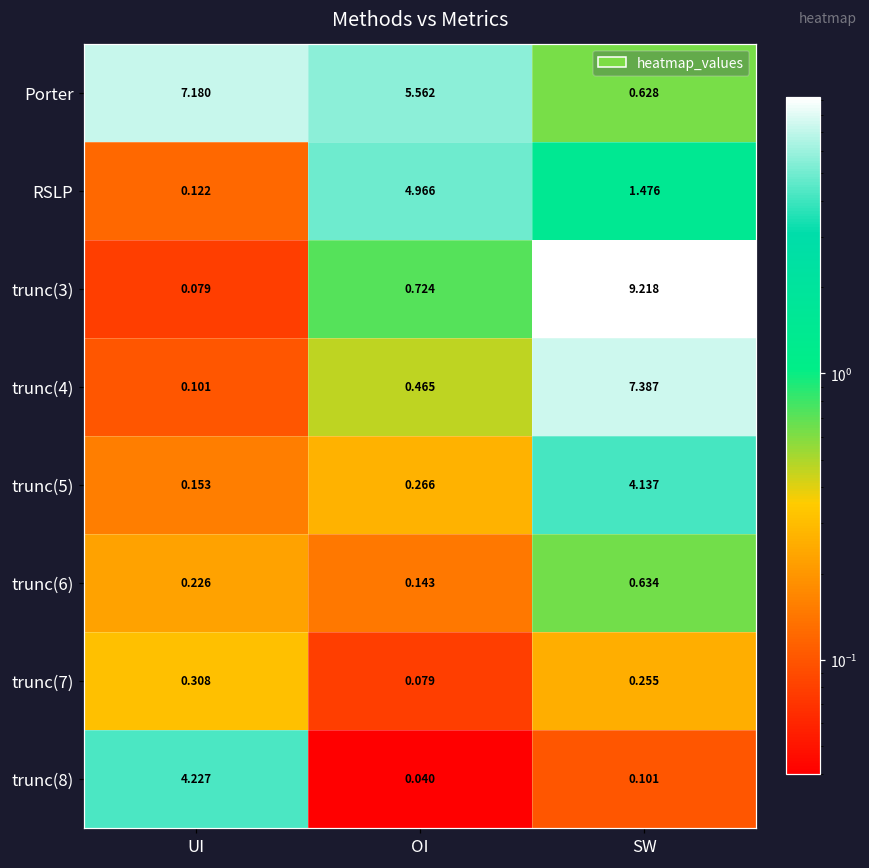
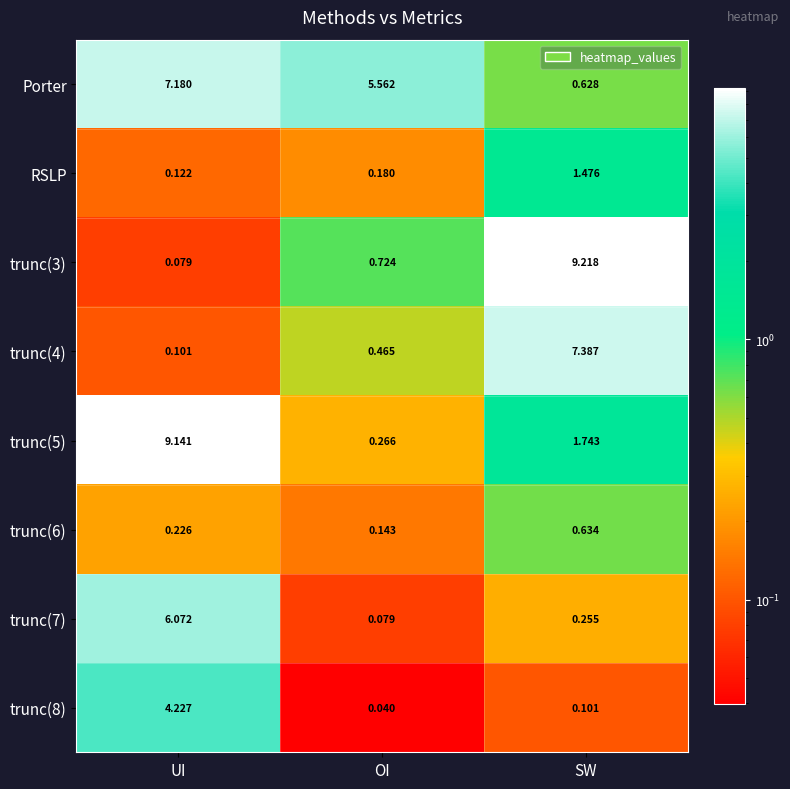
RSLP, OI: 4.966 -> 0.180
trunc(5), UI: 0.153 -> 9.141
trunc(5), SW: 4.137 -> 1.743
trunc(7), UI: 0.308 -> 6.072
